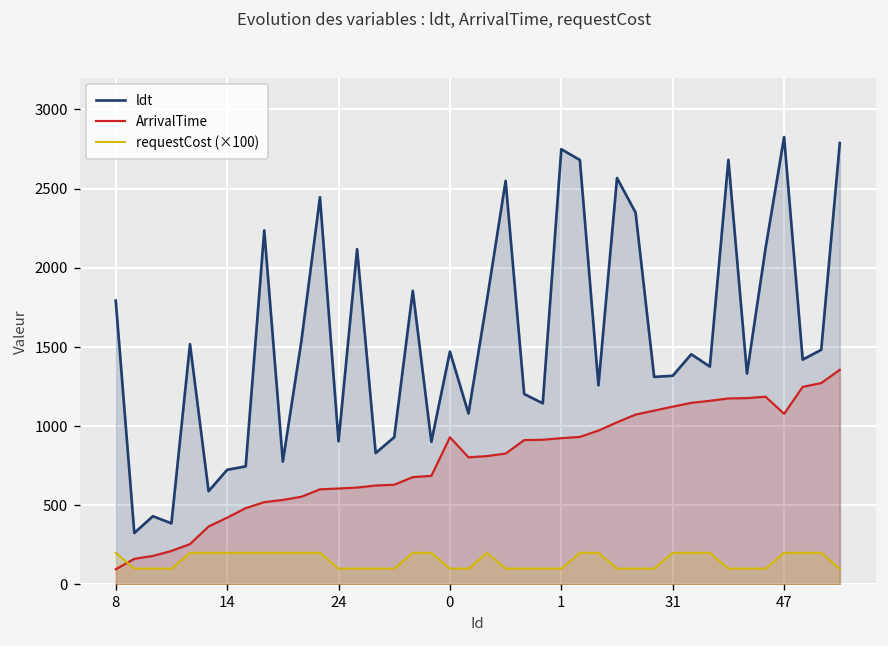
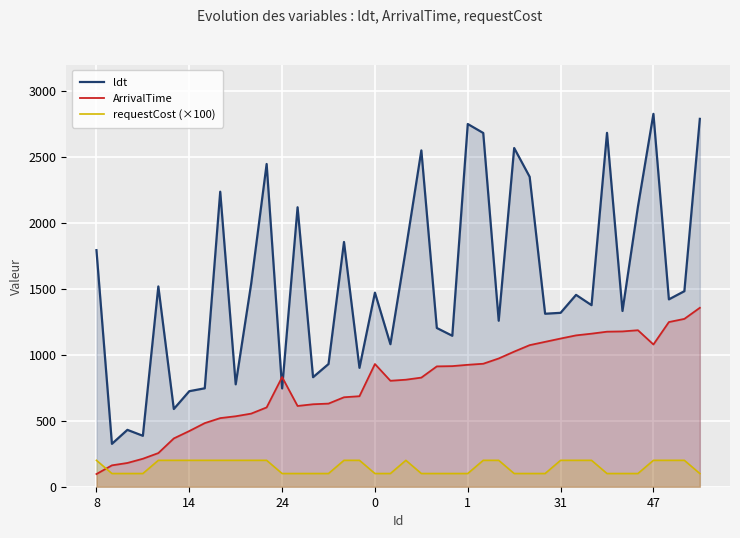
ldt, 24: 900 -> 750
ArrivalTime, 24: 610 -> 830
